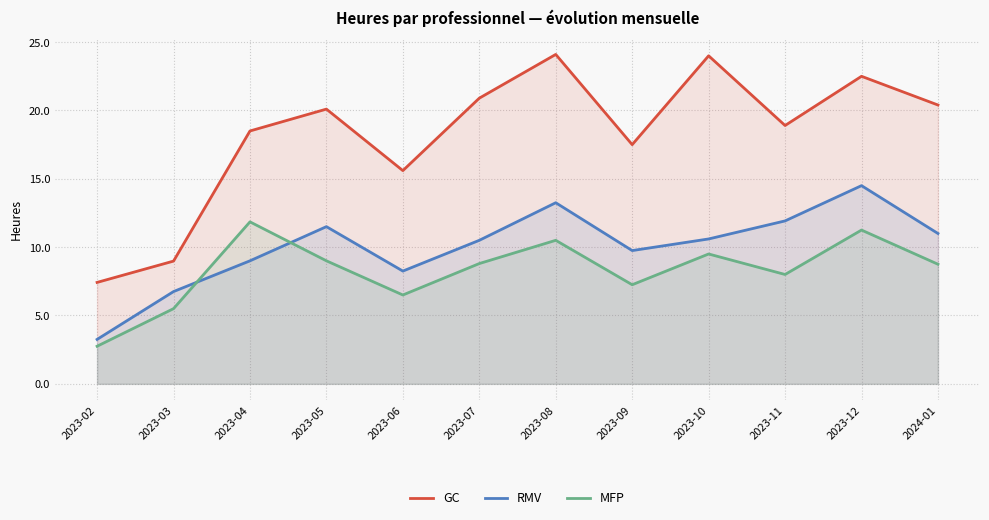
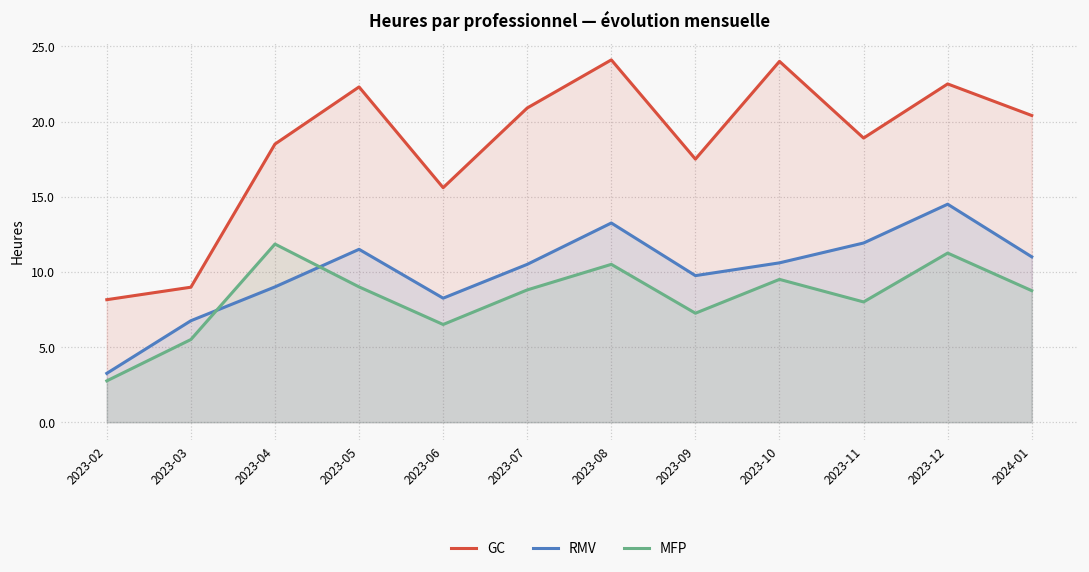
GC, 2023-02: 7.4 -> 8.2
GC, 2023-05: 20.1 -> 22.3
